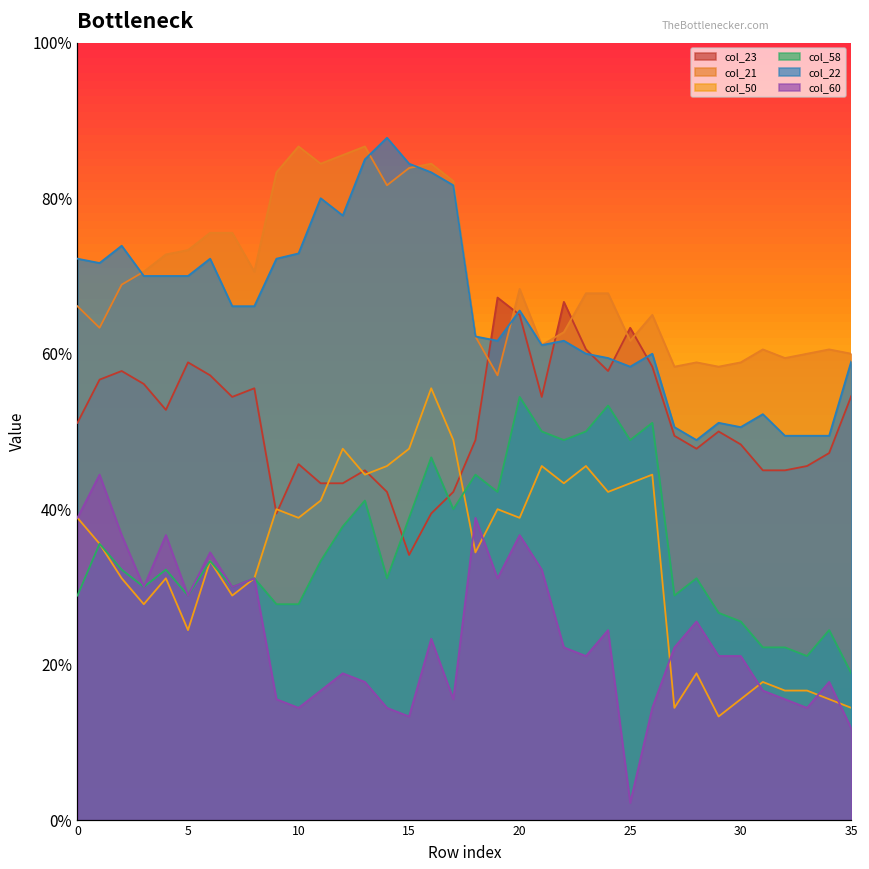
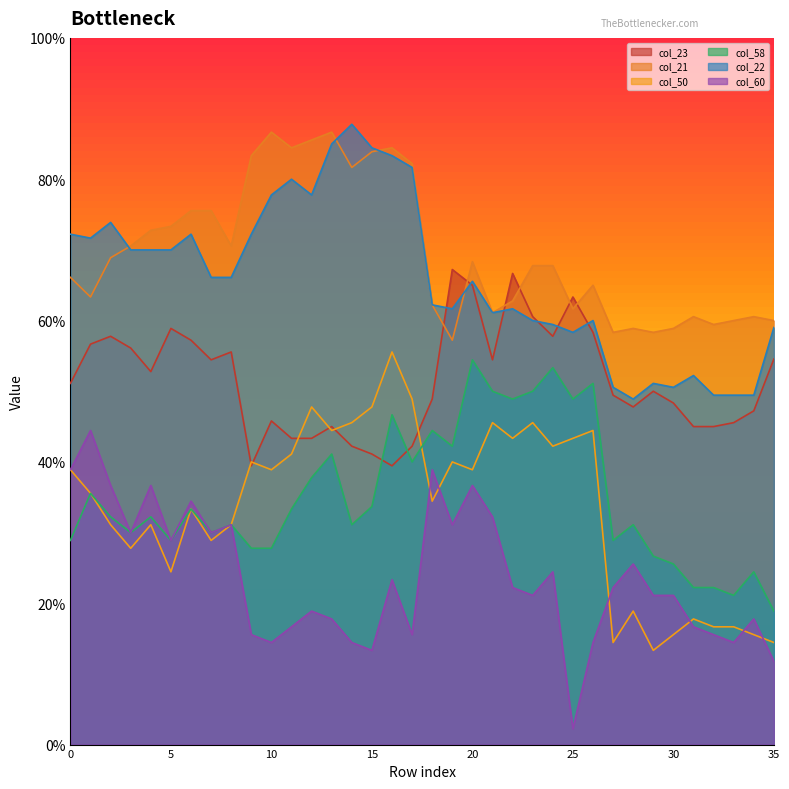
col_22, 10: 73% -> 78%
col_23, 15: 34% -> 41%
col_58, 15: 39% -> 34%
